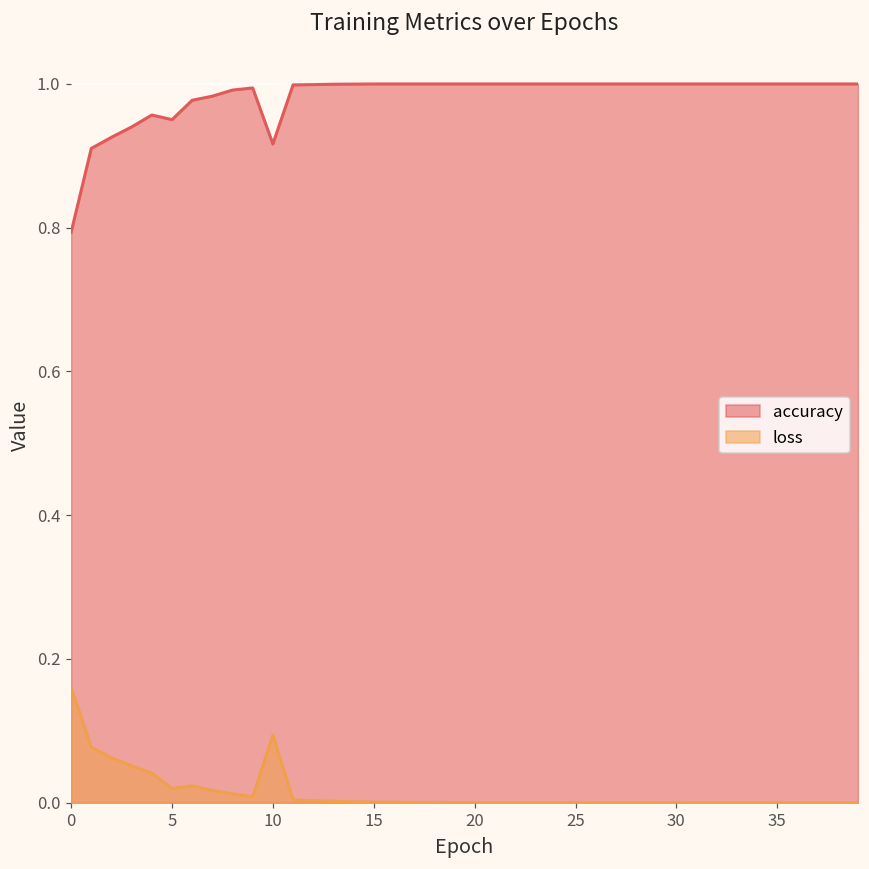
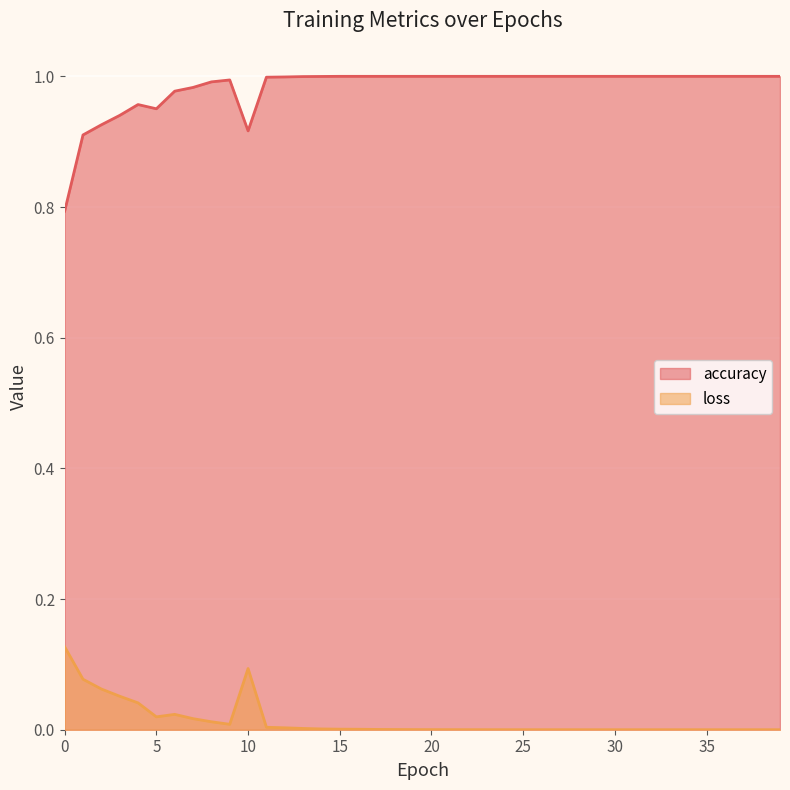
loss, 0: 0.16 -> 0.13
